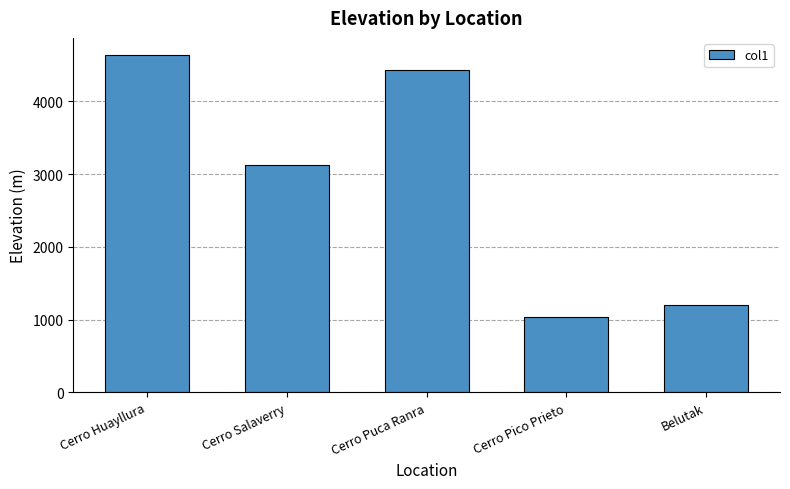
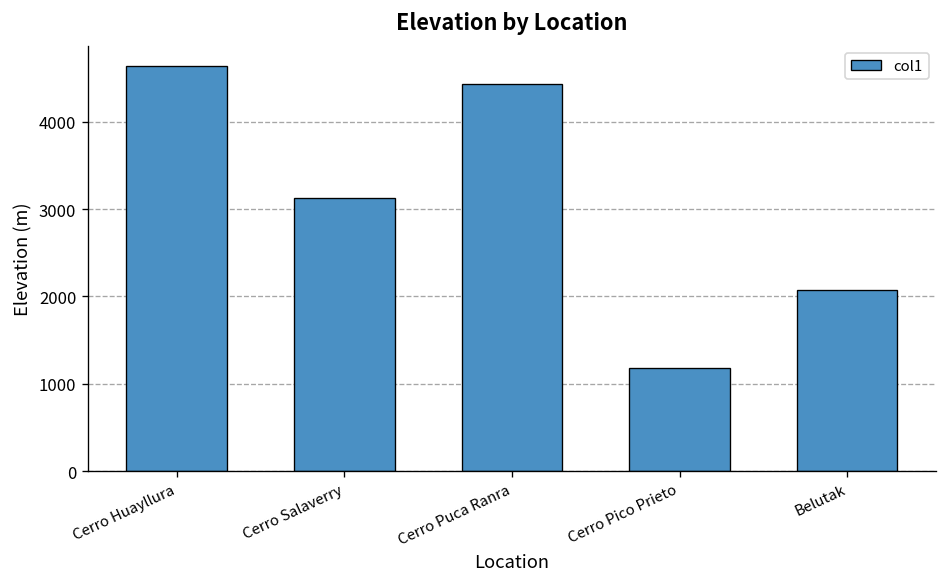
Cerro Pico Prieto: 1000 -> 1200
Belutak: 1200 -> 2100
